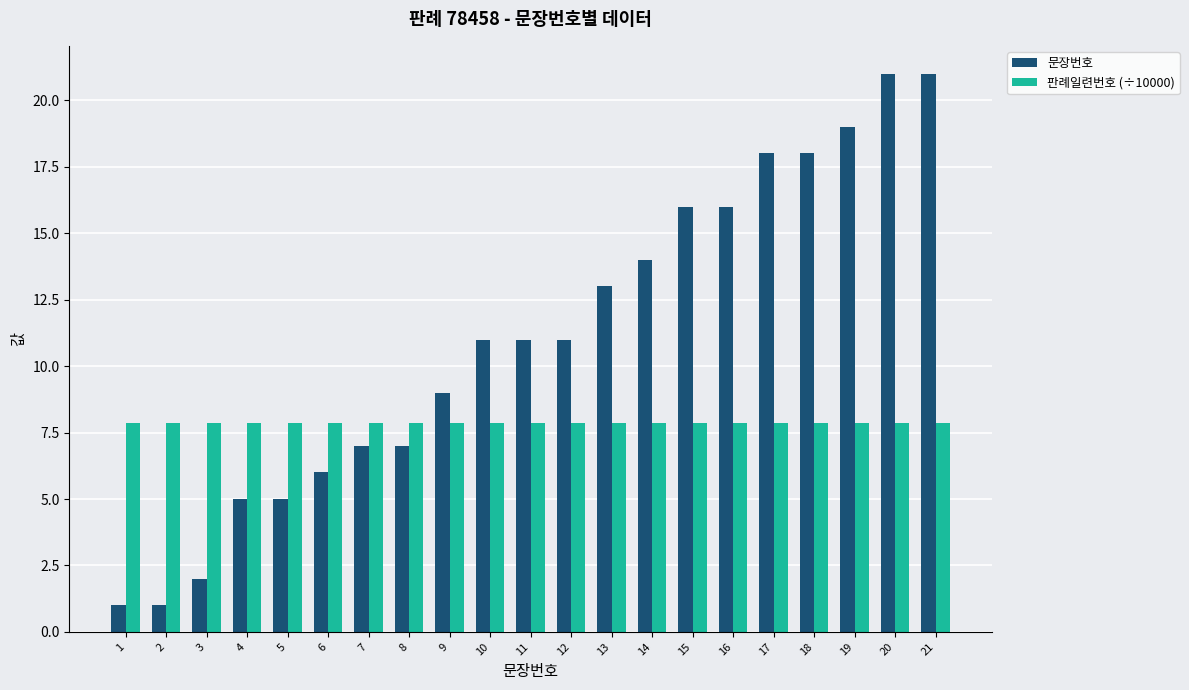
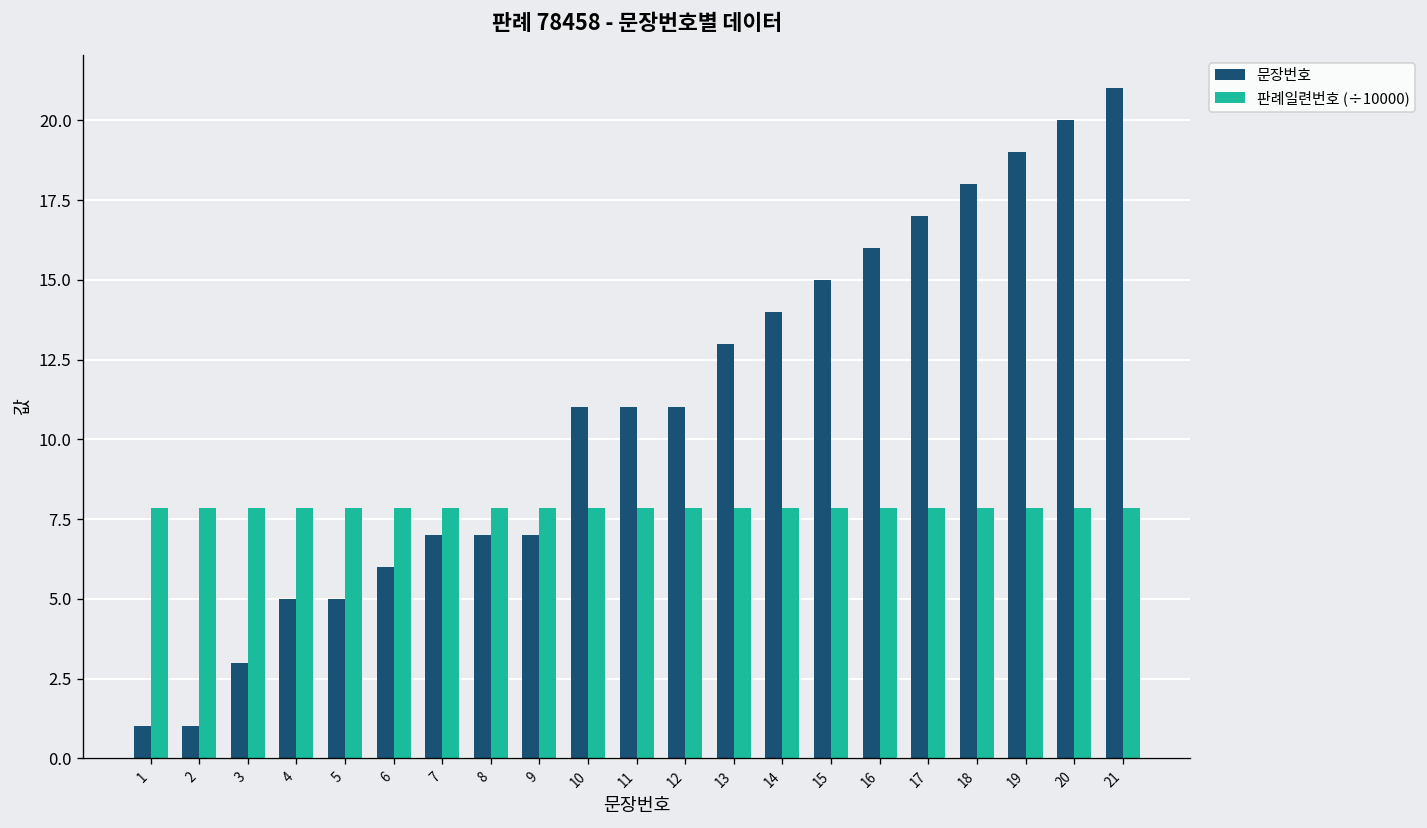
문장번호, 3: 2 -> 3
문장번호, 9: 9 -> 7
문장번호, 15: 16 -> 15
문장번호, 17: 18 -> 17
문장번호, 20: 21 -> 20
